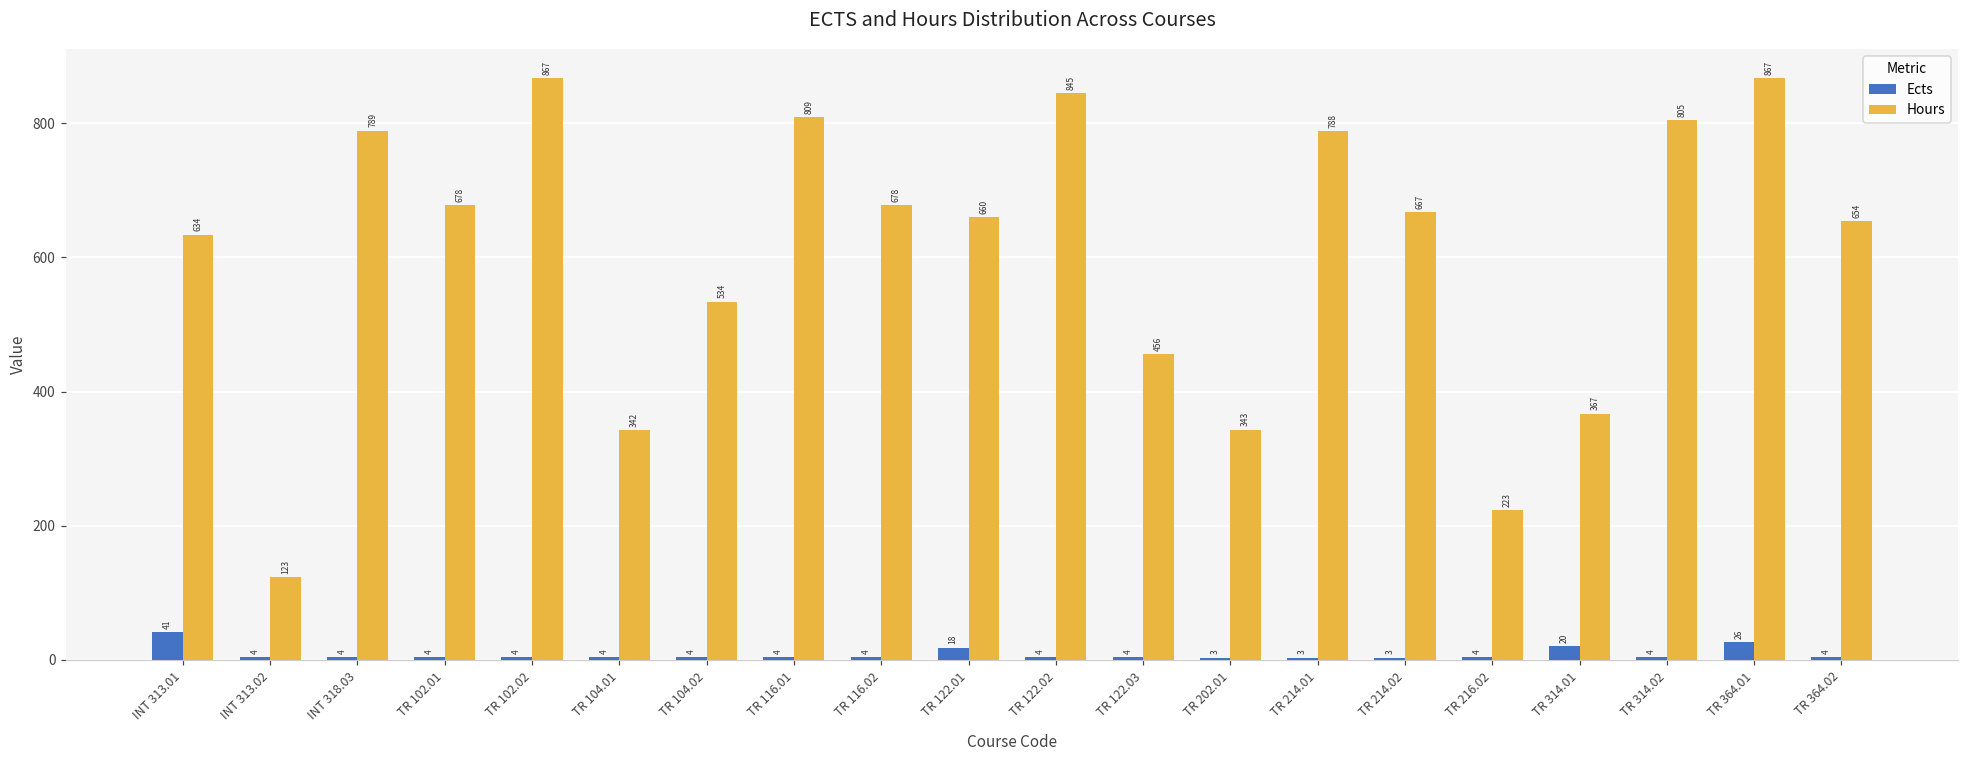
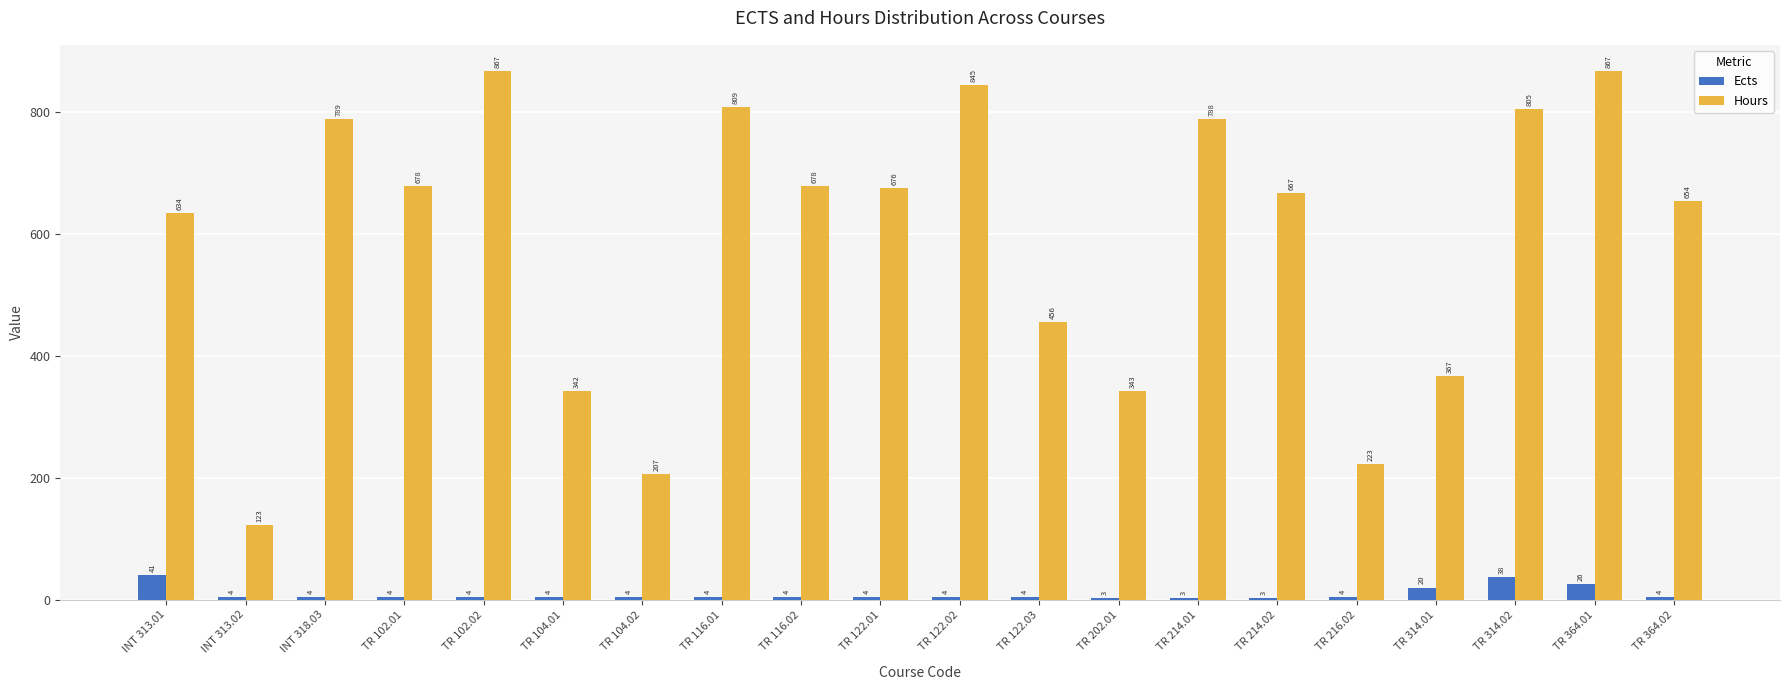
Hours, TR 104.02: 534 -> 207
Ects, TR 122.01: 18 -> 4
Hours, TR 122.01: 660 -> 676
Ects, TR 314.02: 4 -> 38
